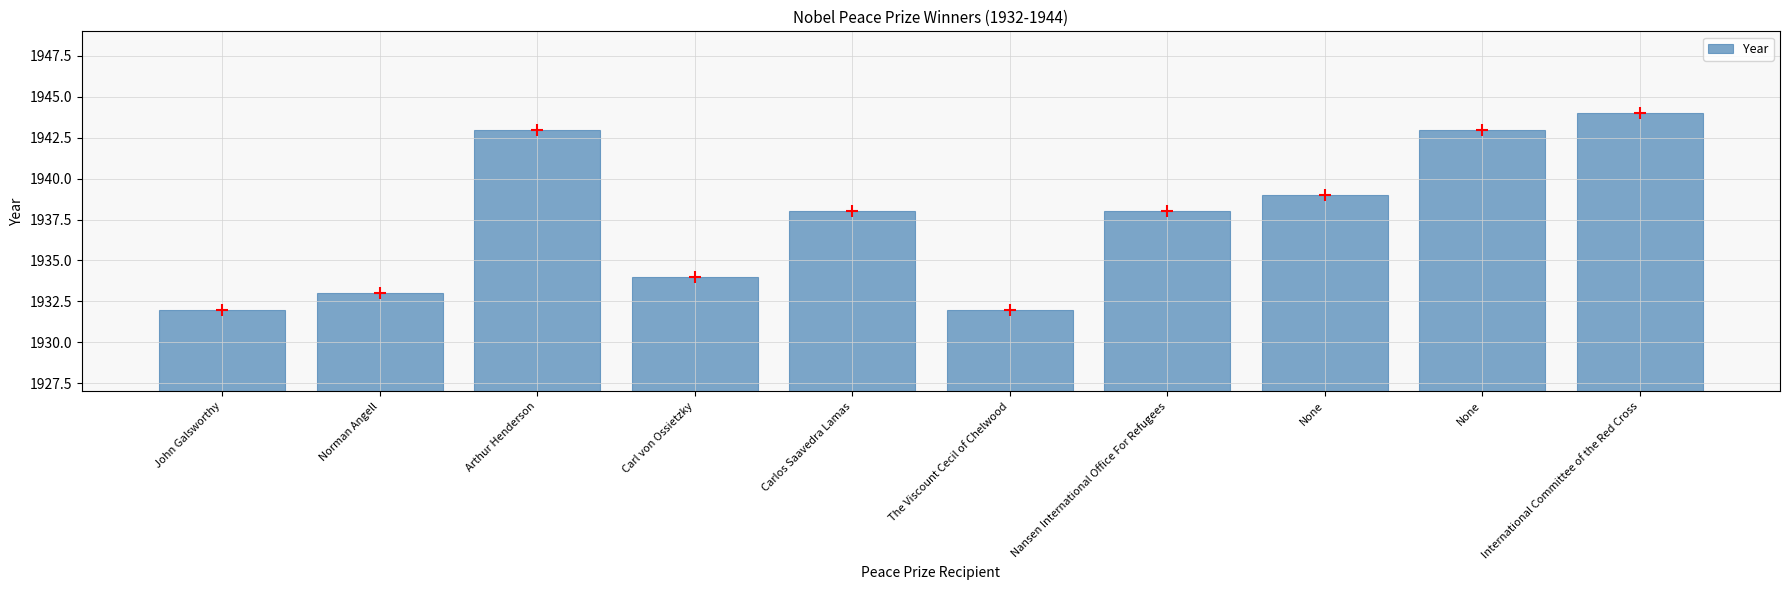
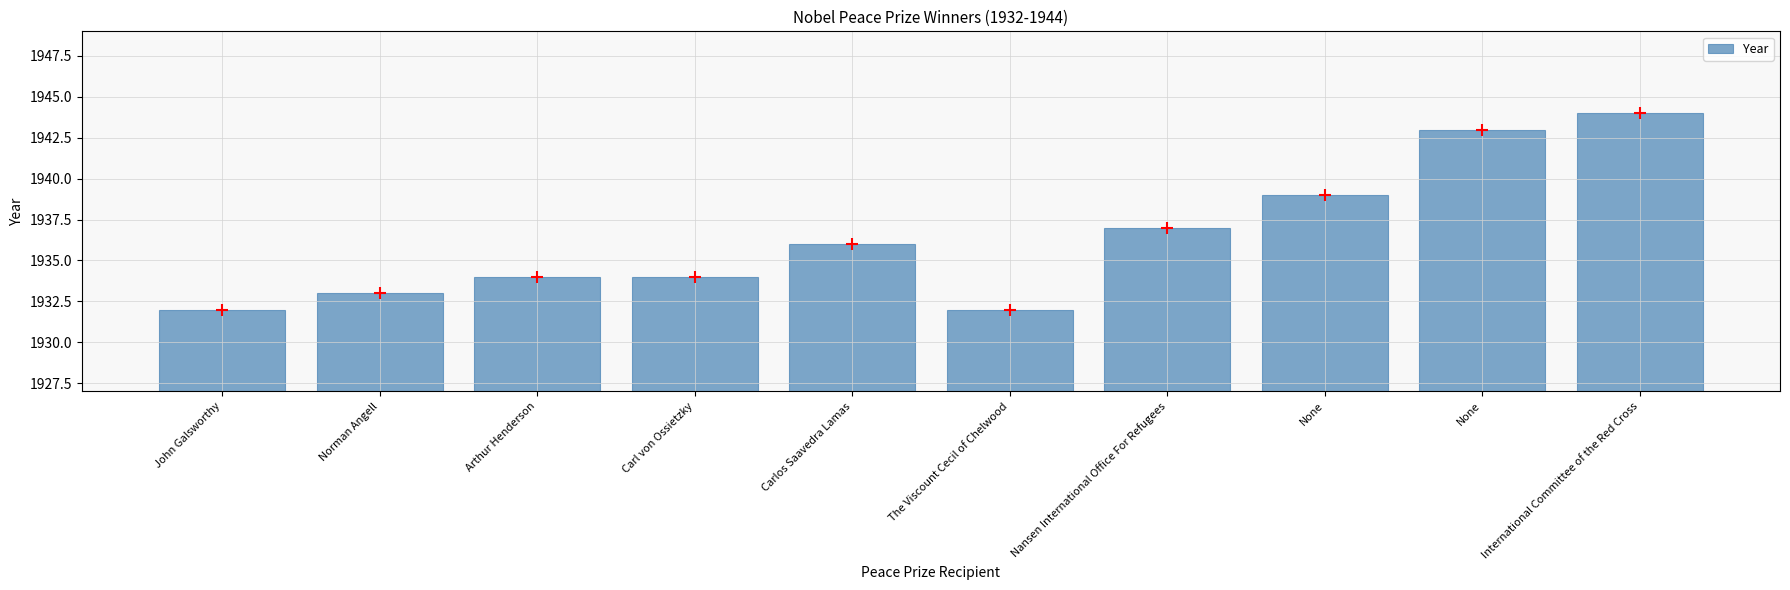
Arthur Henderson: 1943 -> 1934
Carlos Saavedra Lamas: 1938 -> 1936
Nansen International Office For Refugees: 1938 -> 1937
